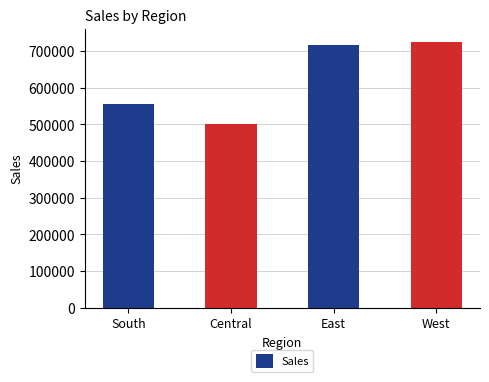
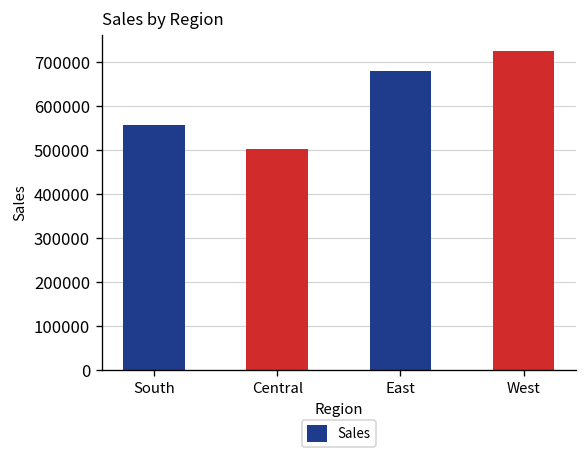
East: 720000 -> 680000
